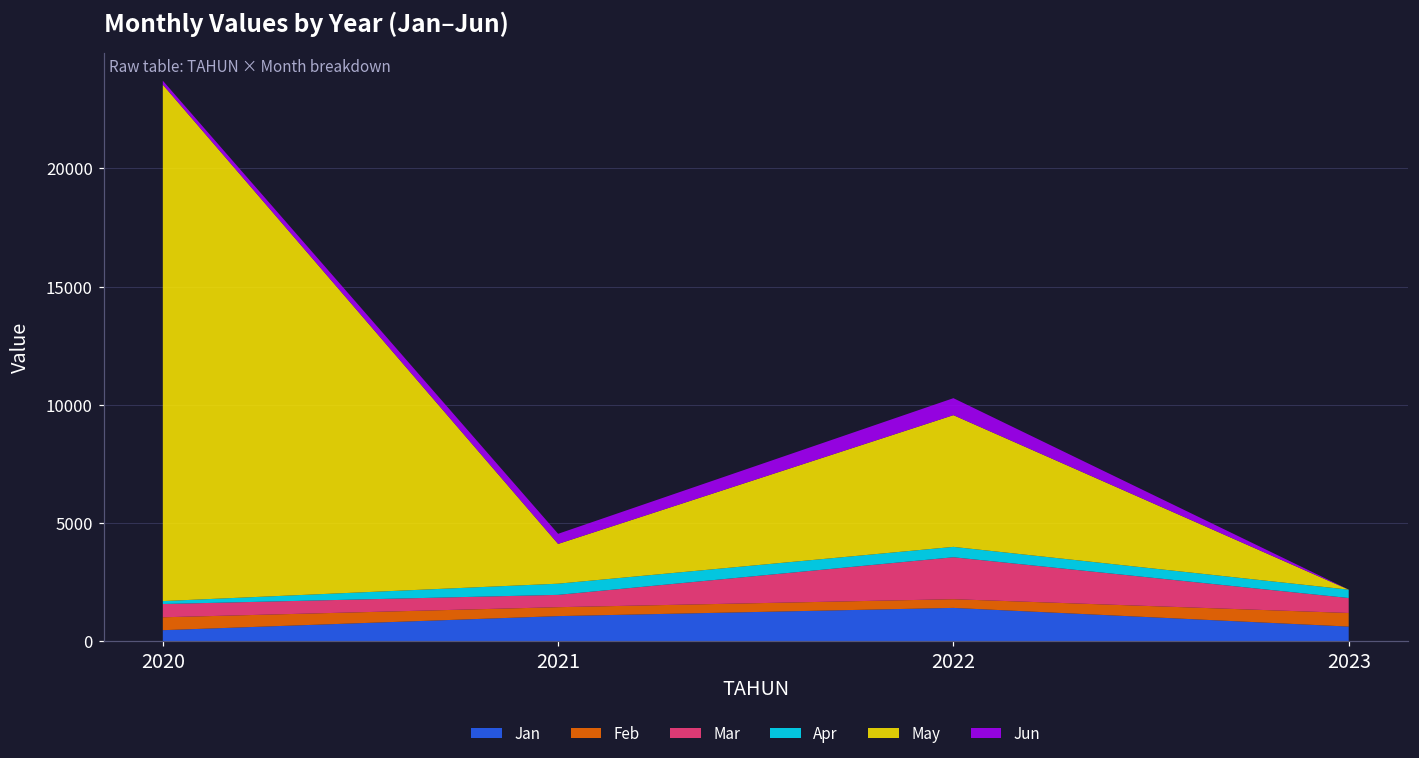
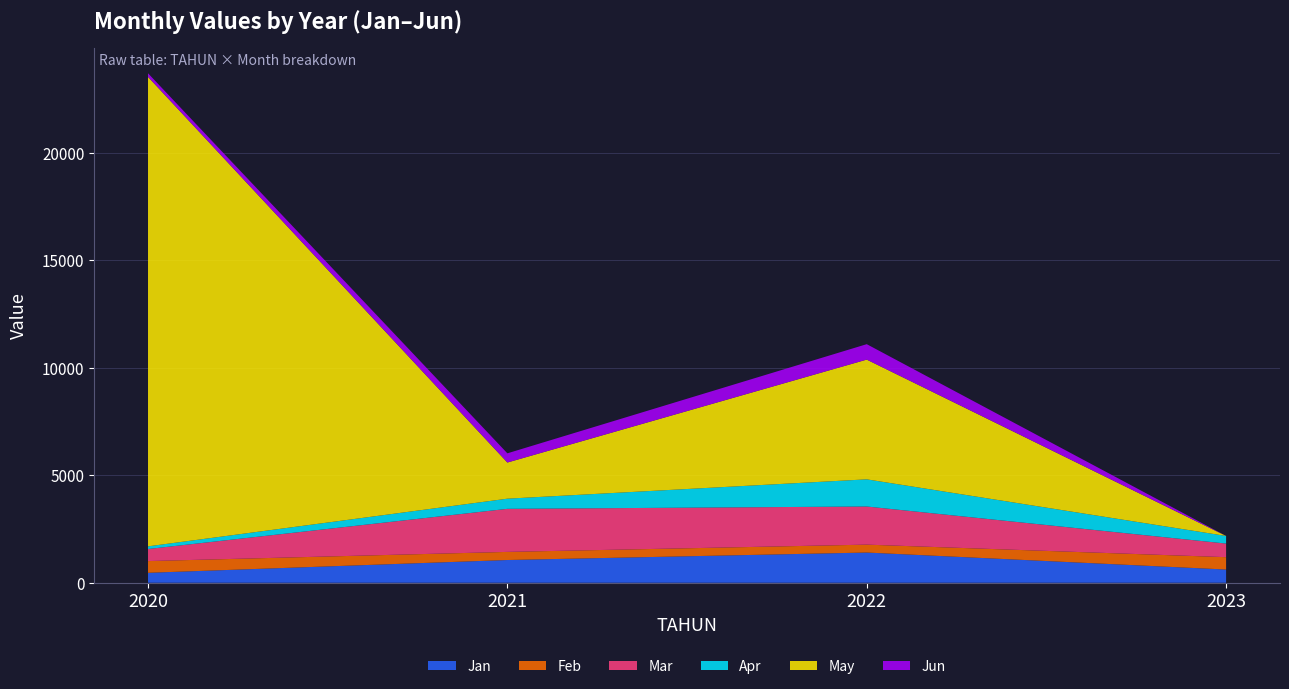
Mar, 2021: 500 -> 2000
Apr, 2022: 400 -> 1300
